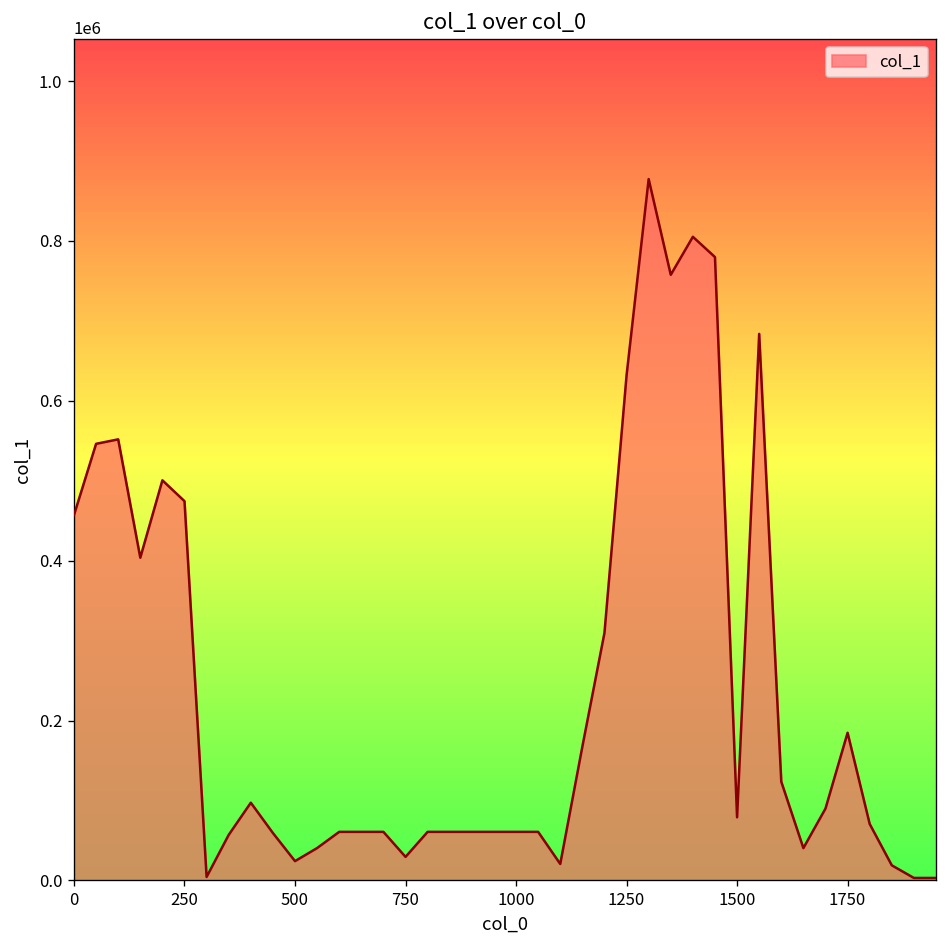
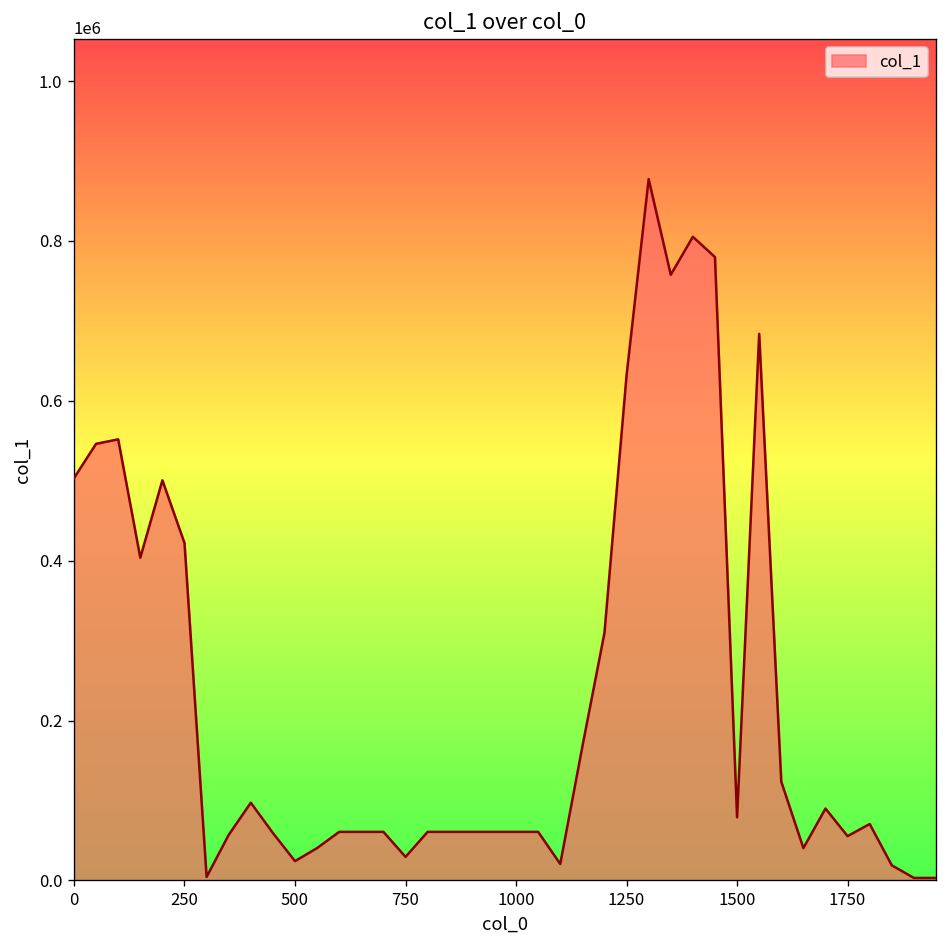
0: 460000 -> 500000
250: 470000 -> 420000
1750: 180000 -> 60000
